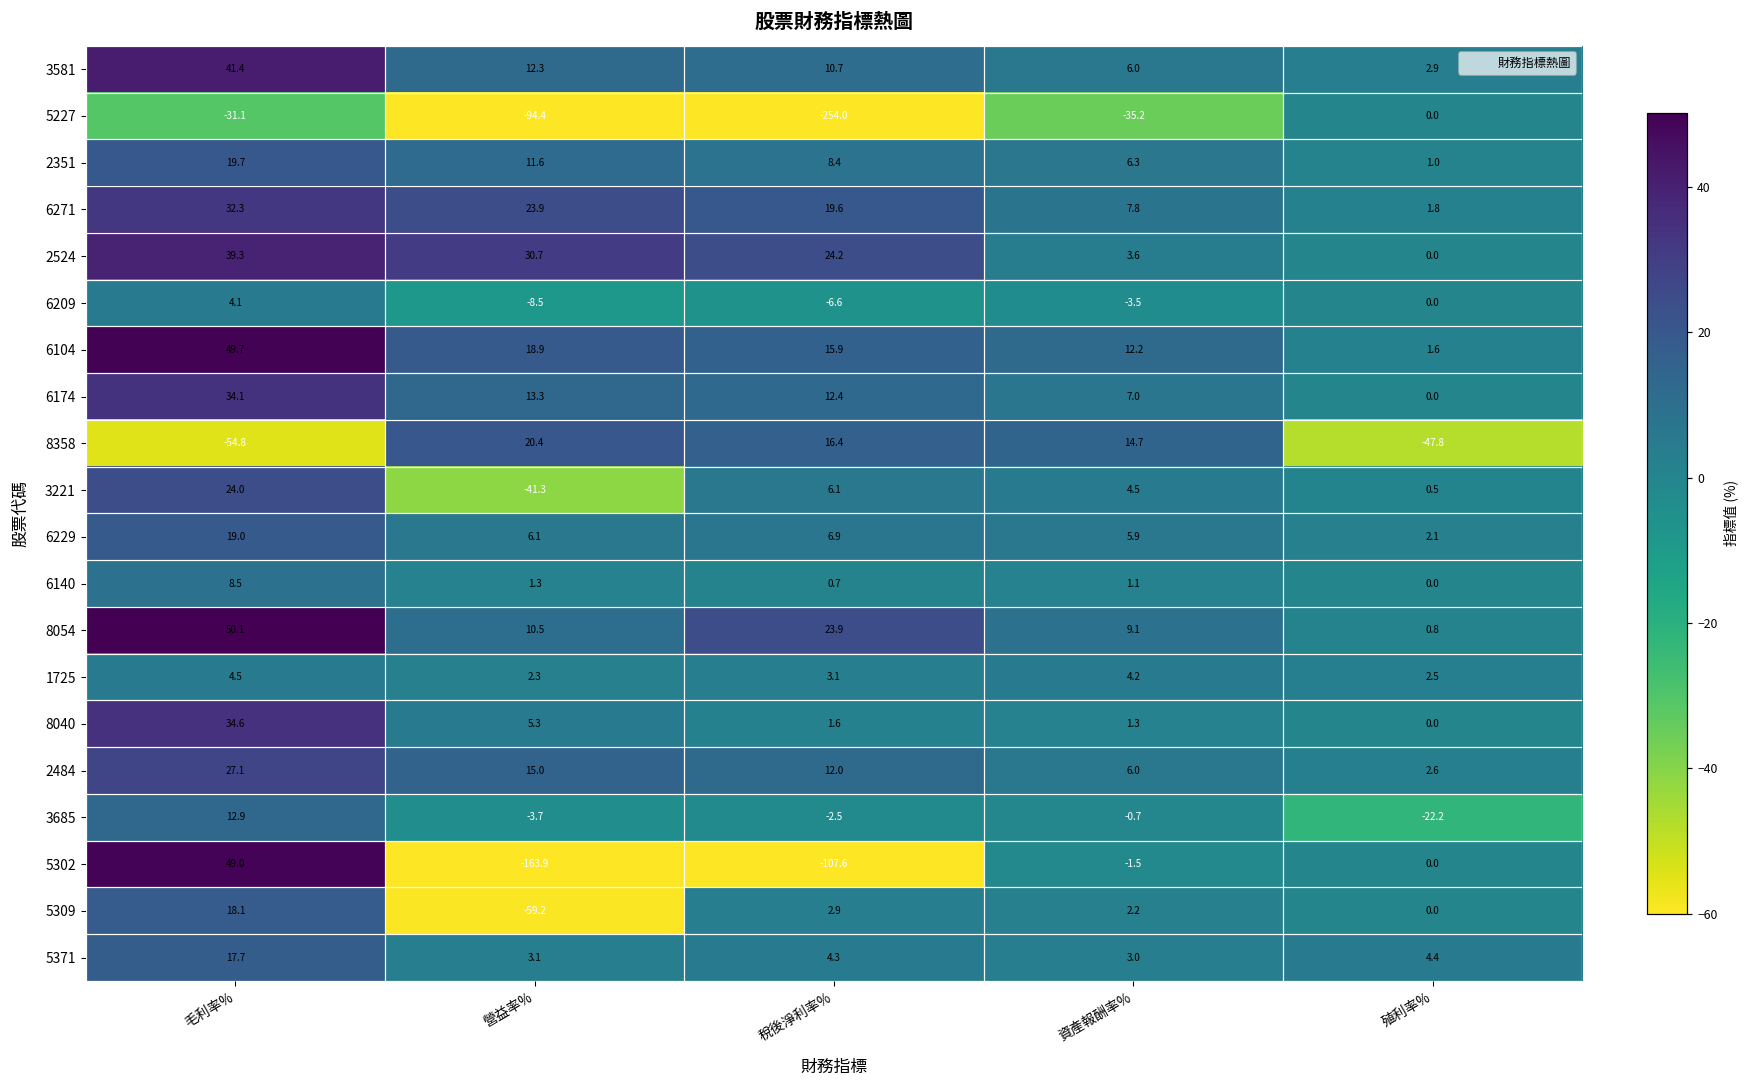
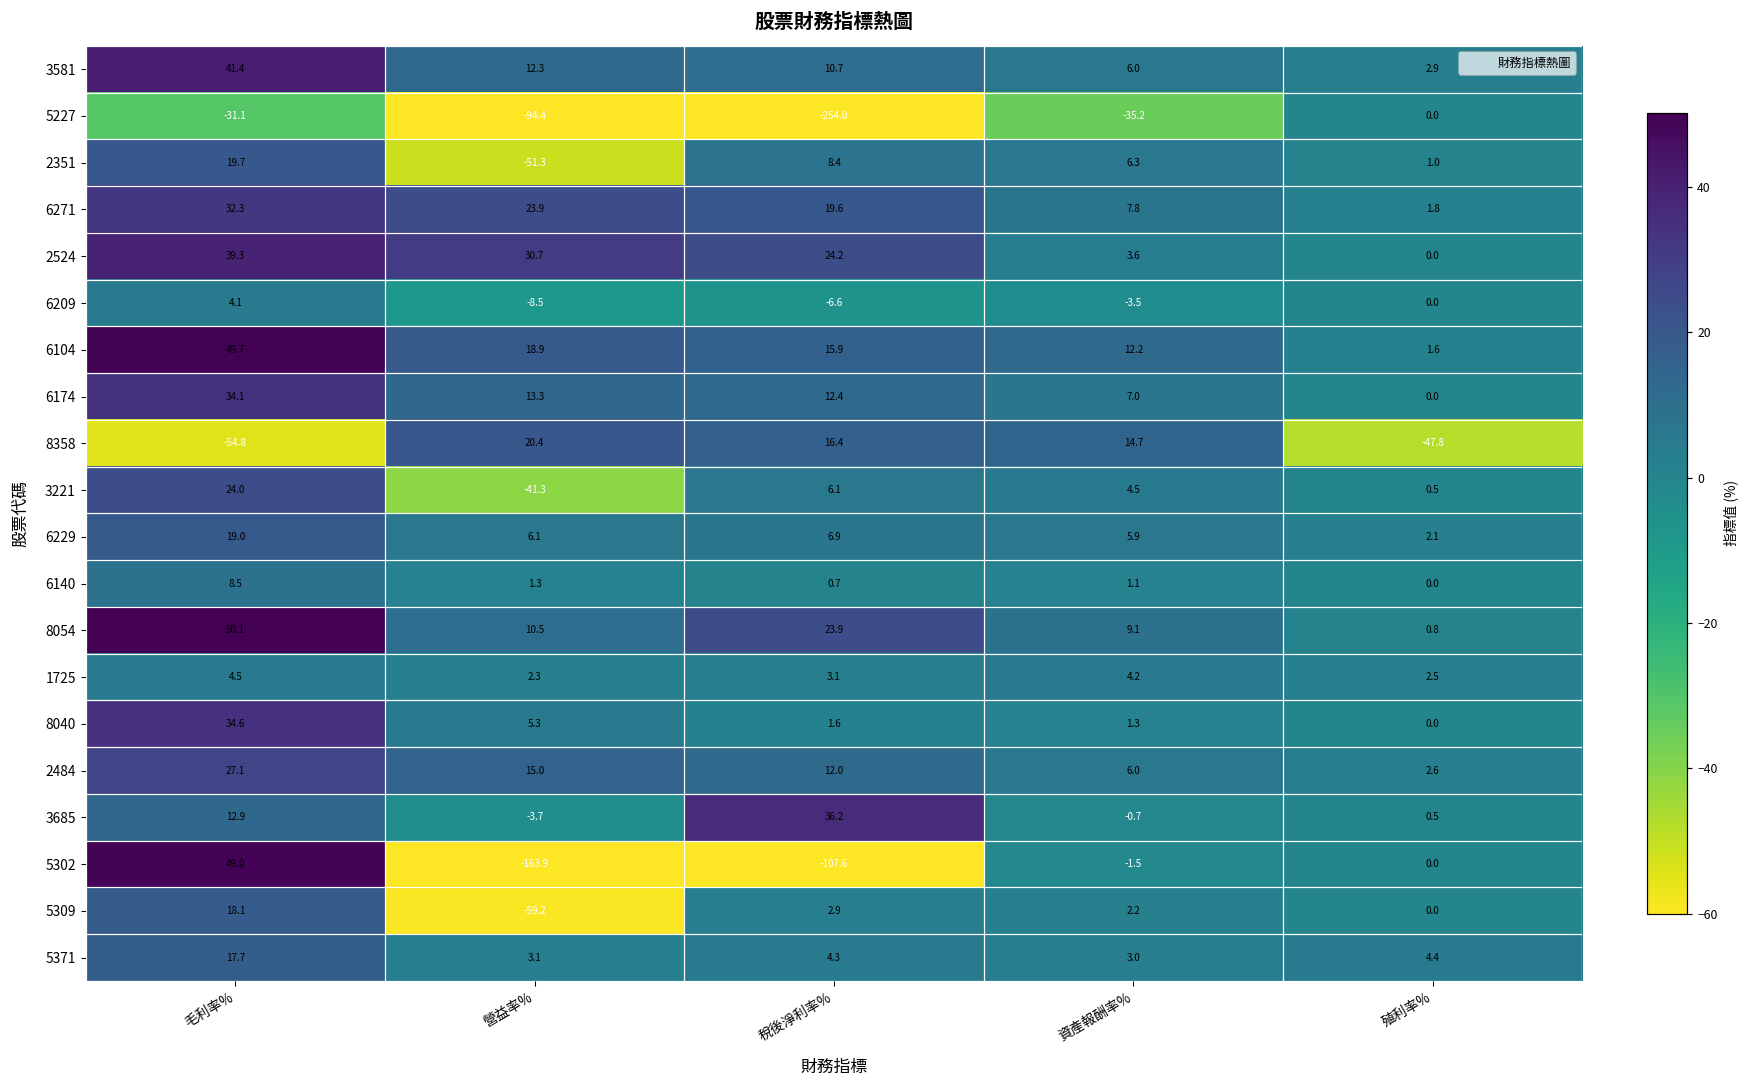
2351, 營益率%: 11.6 -> -51.3
3685, 稅後淨利率%: -2.5 -> 36.2
3685, 殖利率%: -22.2 -> 0.5
